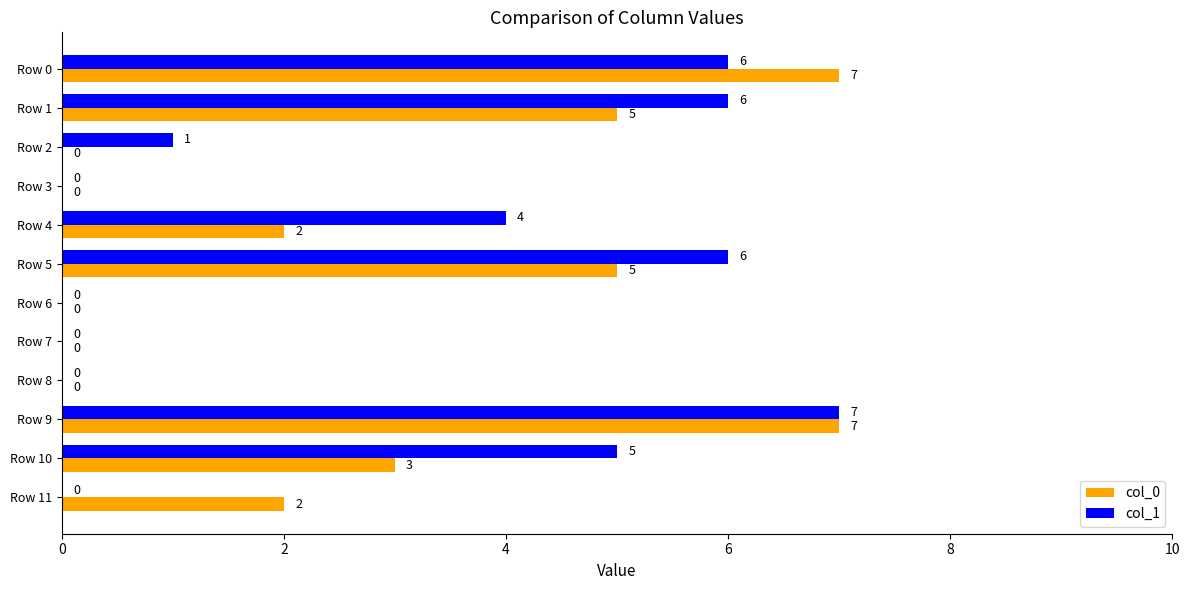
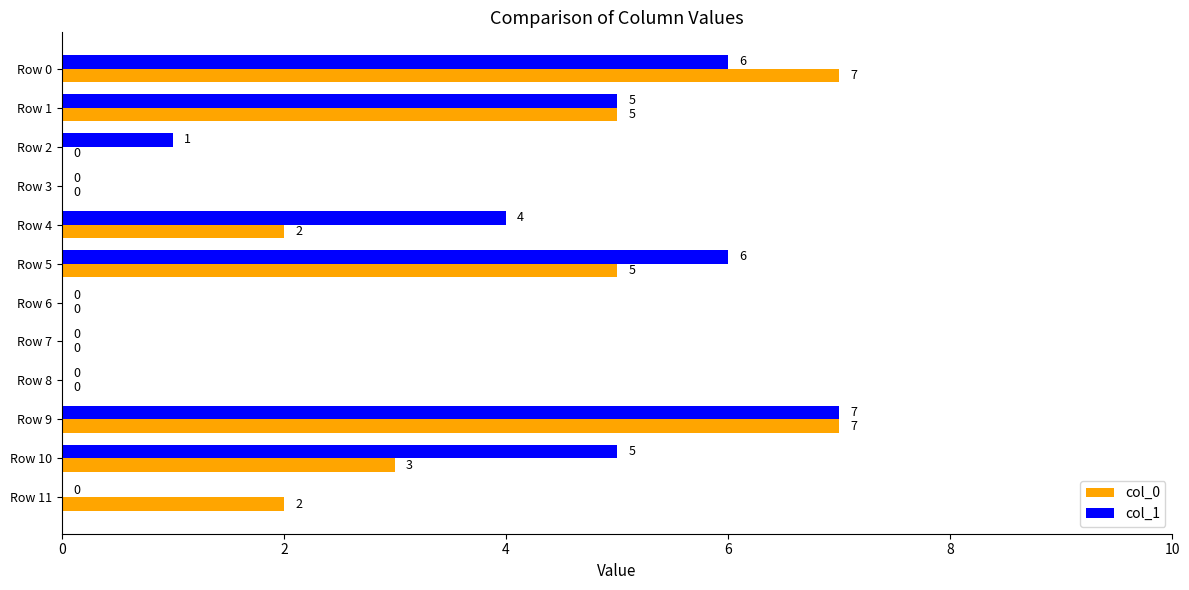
col_1, Row 1: 6 -> 5
